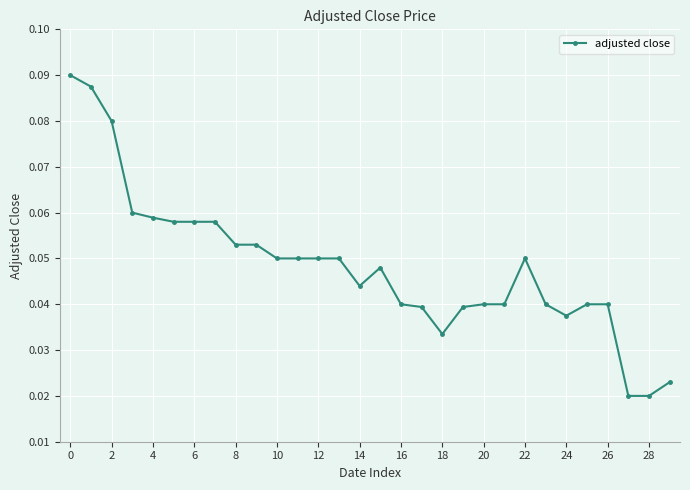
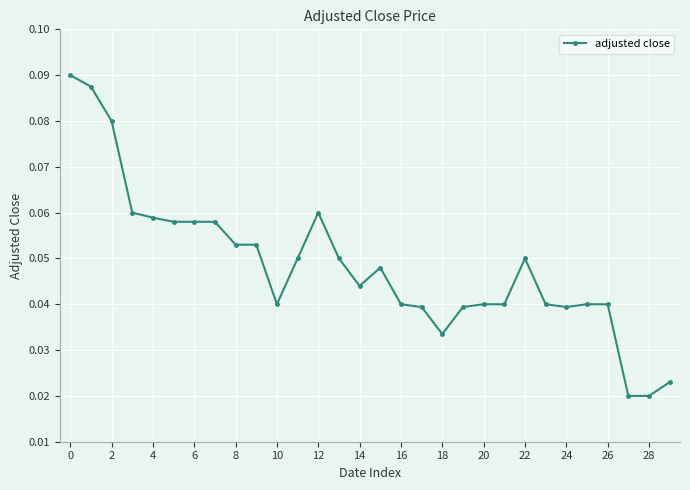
10: 0.05 -> 0.04
12: 0.05 -> 0.06
24: 0.038 -> 0.039
